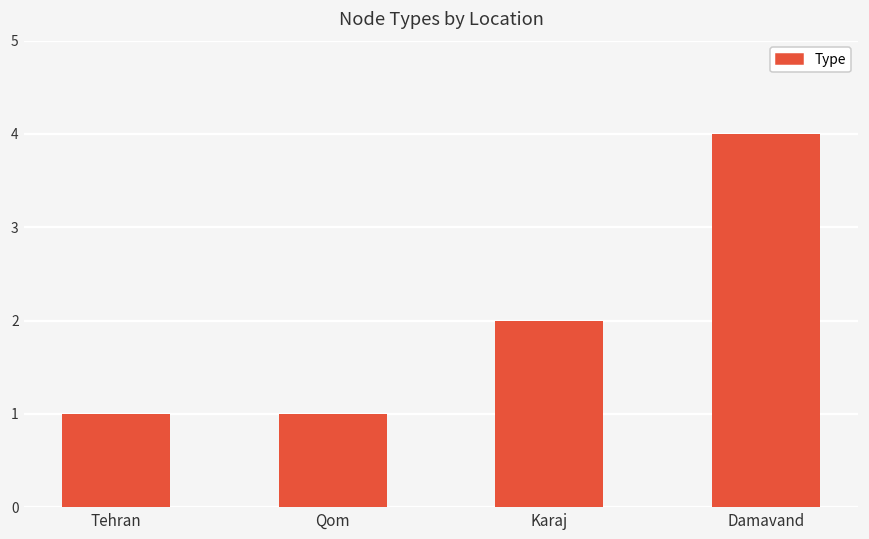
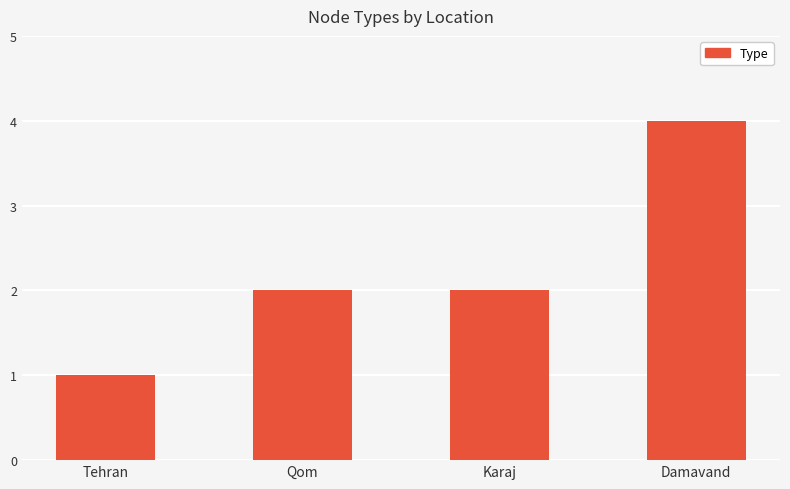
Qom: 1 -> 2
